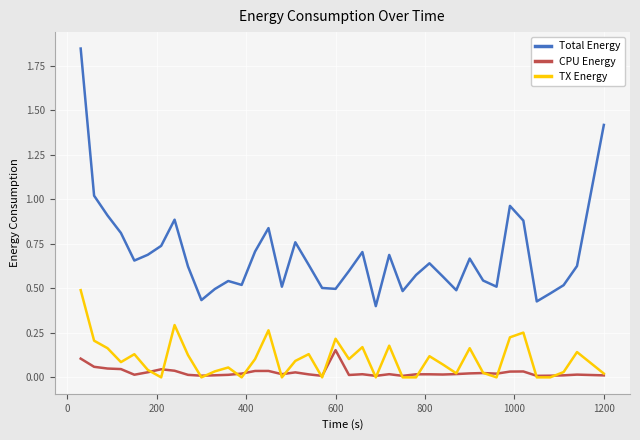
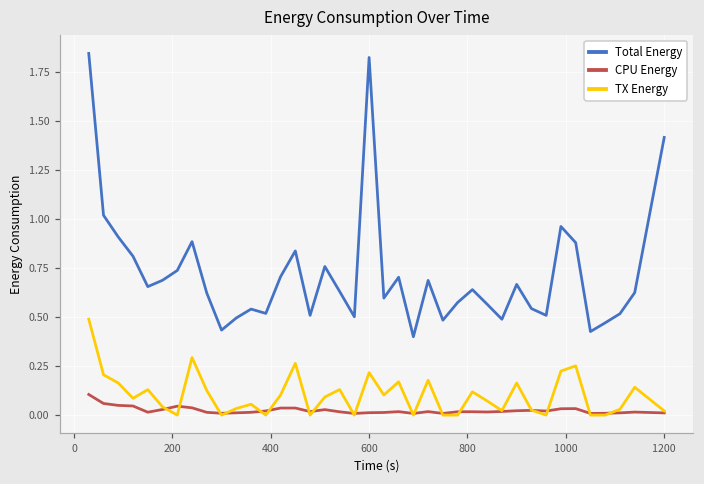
Total Energy, 600: 0.50 -> 1.83
CPU Energy, 600: 0.15 -> 0.01
